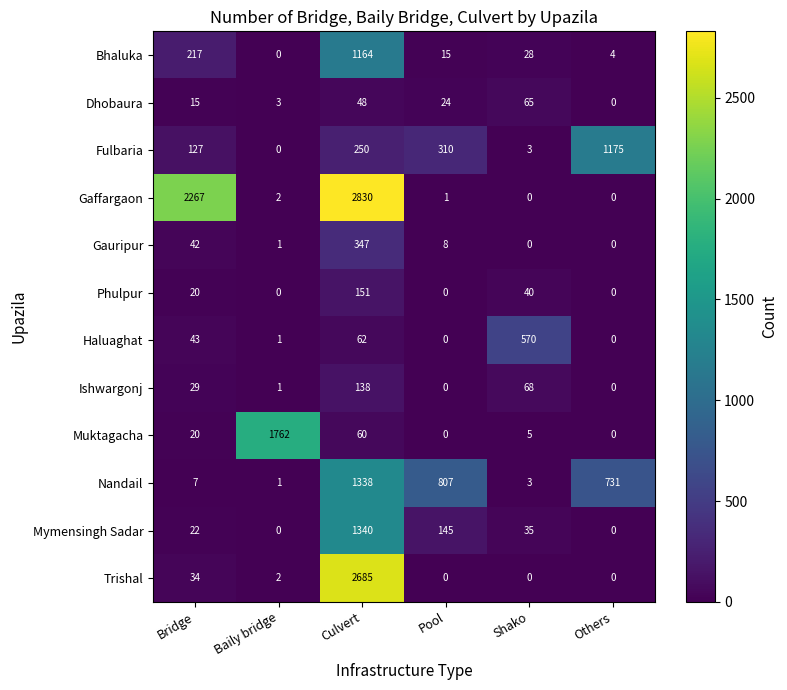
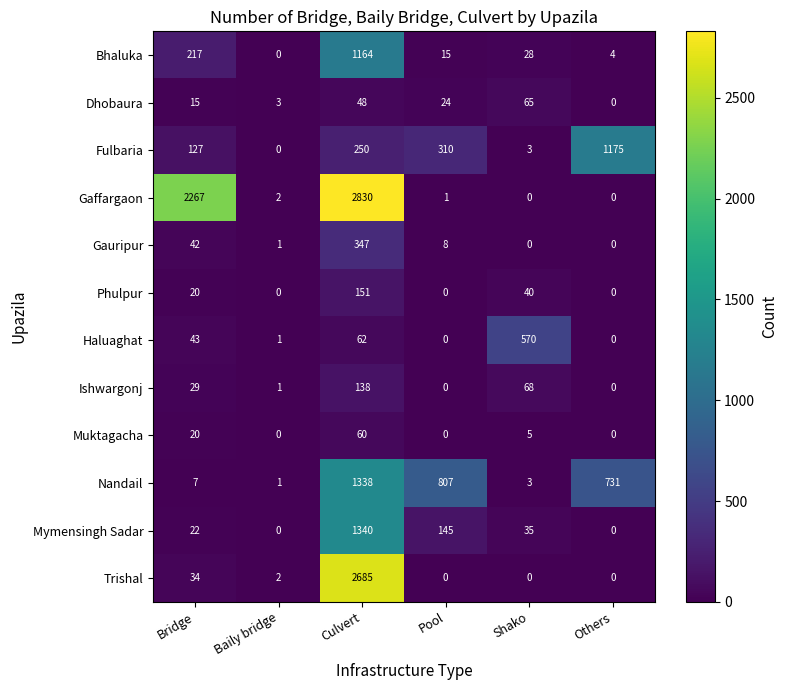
Muktagacha, Baily bridge: 1762 -> 0
